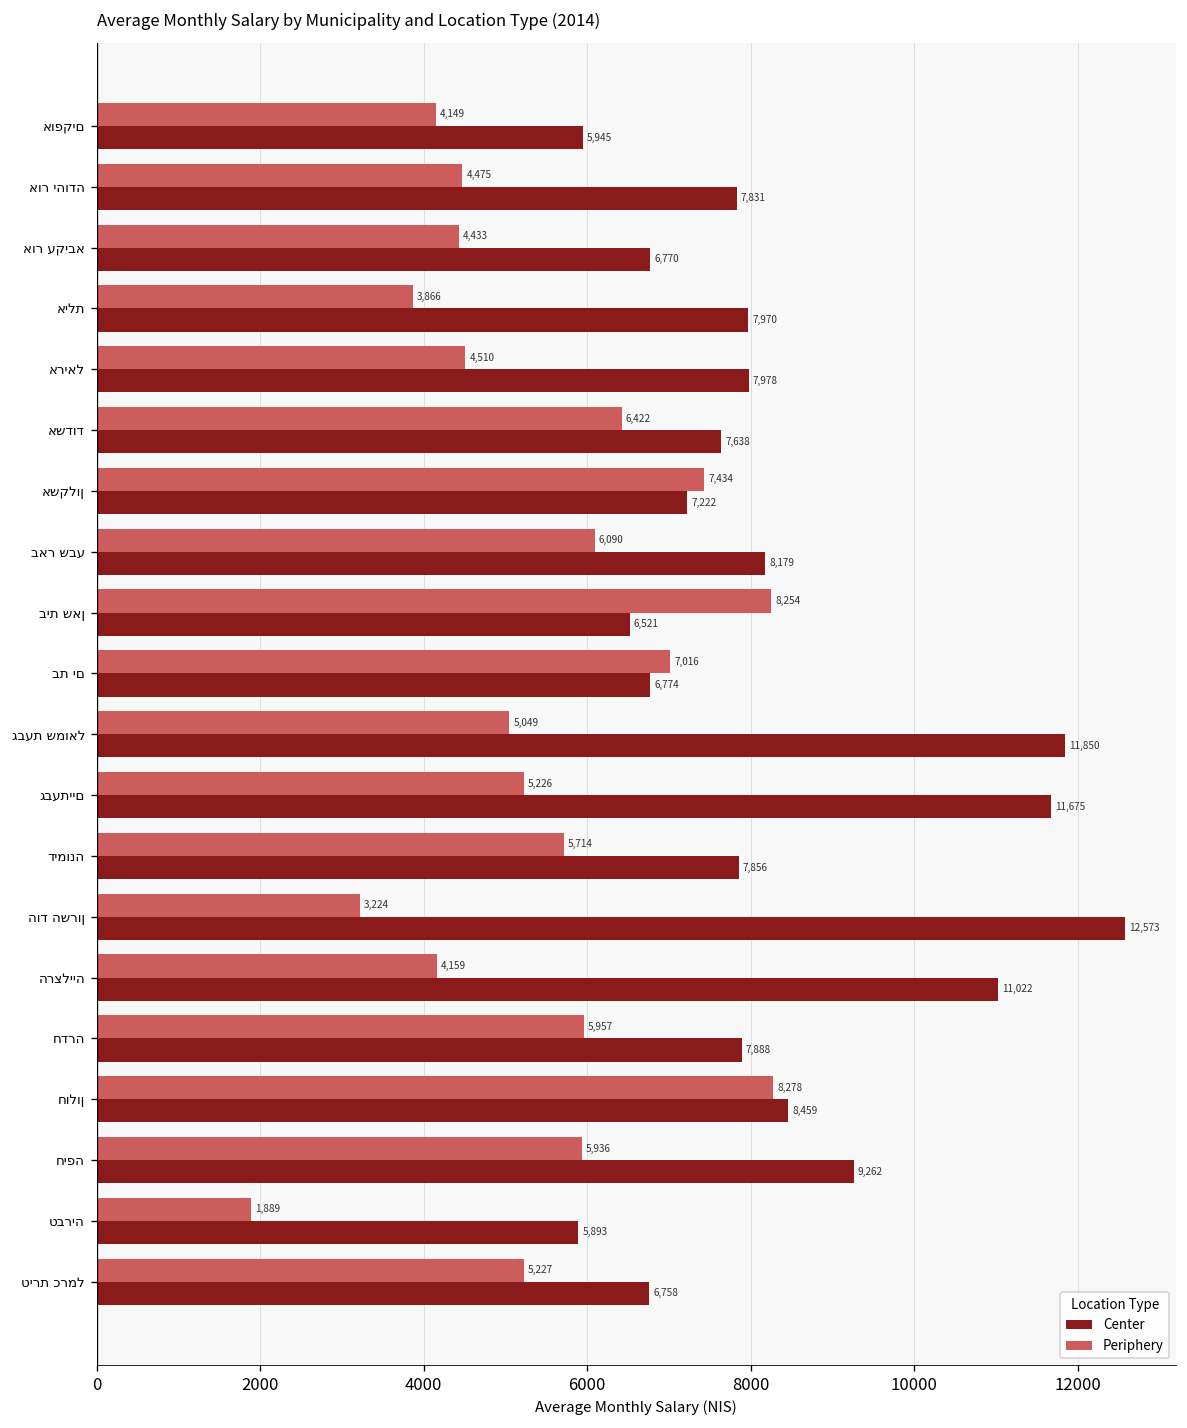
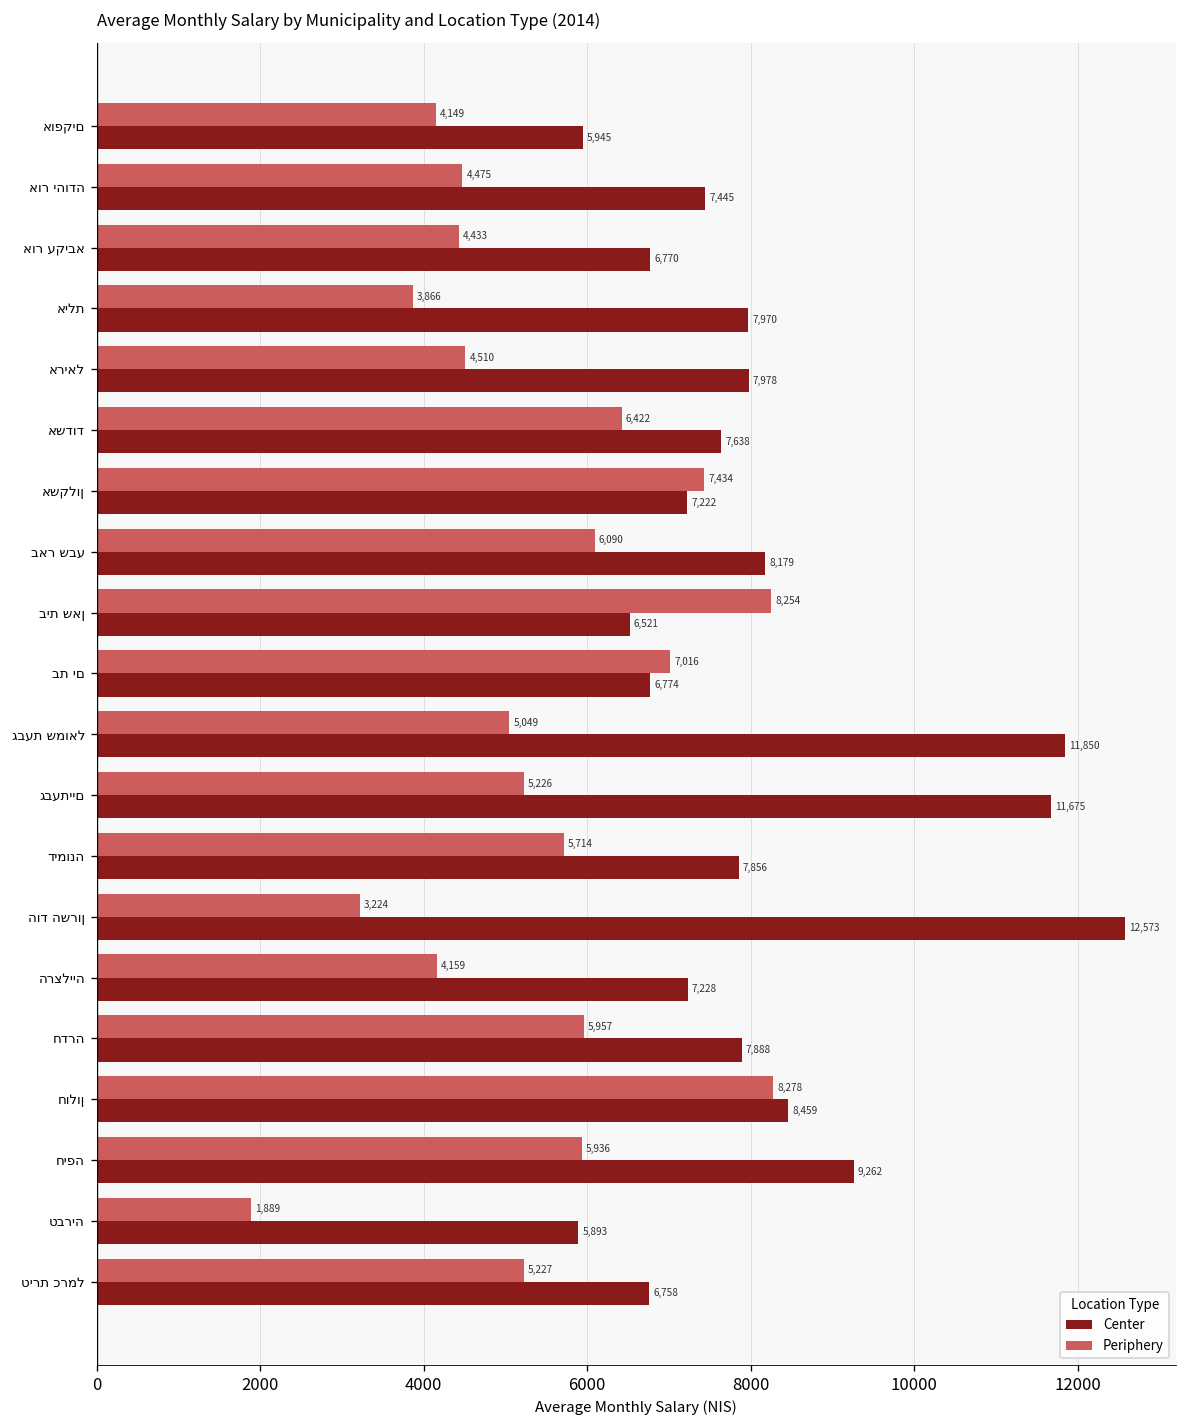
Center, אור יהודה: 7,831 -> 7,445
Center, הרצלייה: 11,022 -> 7,228
